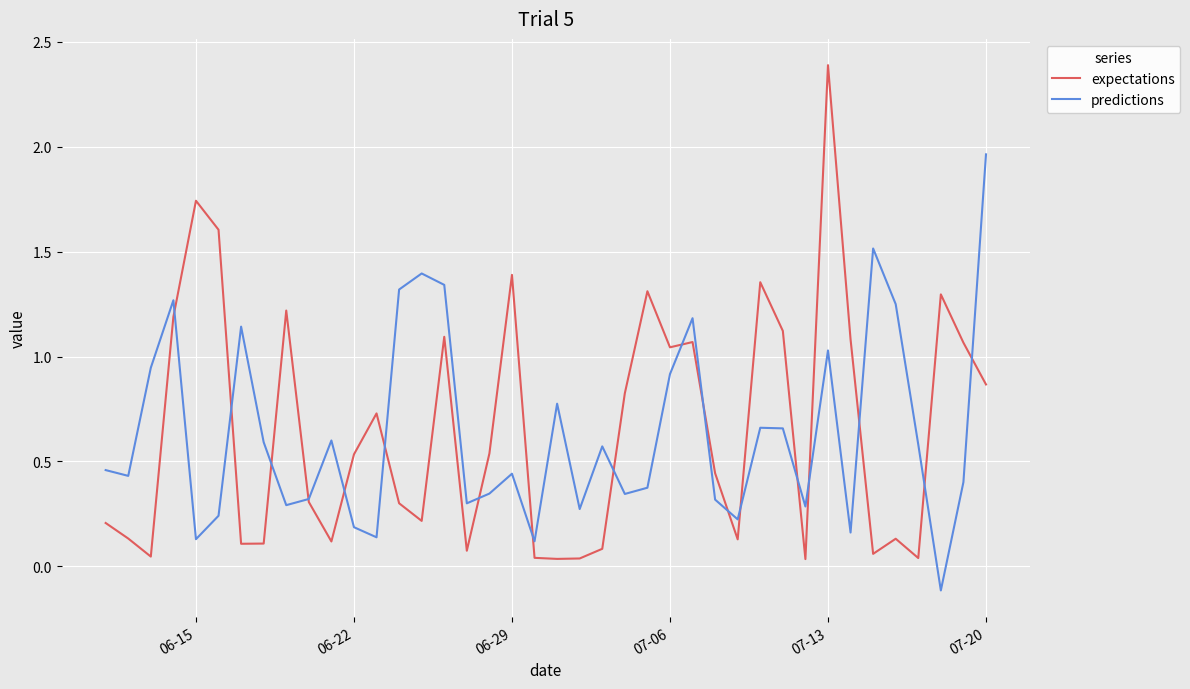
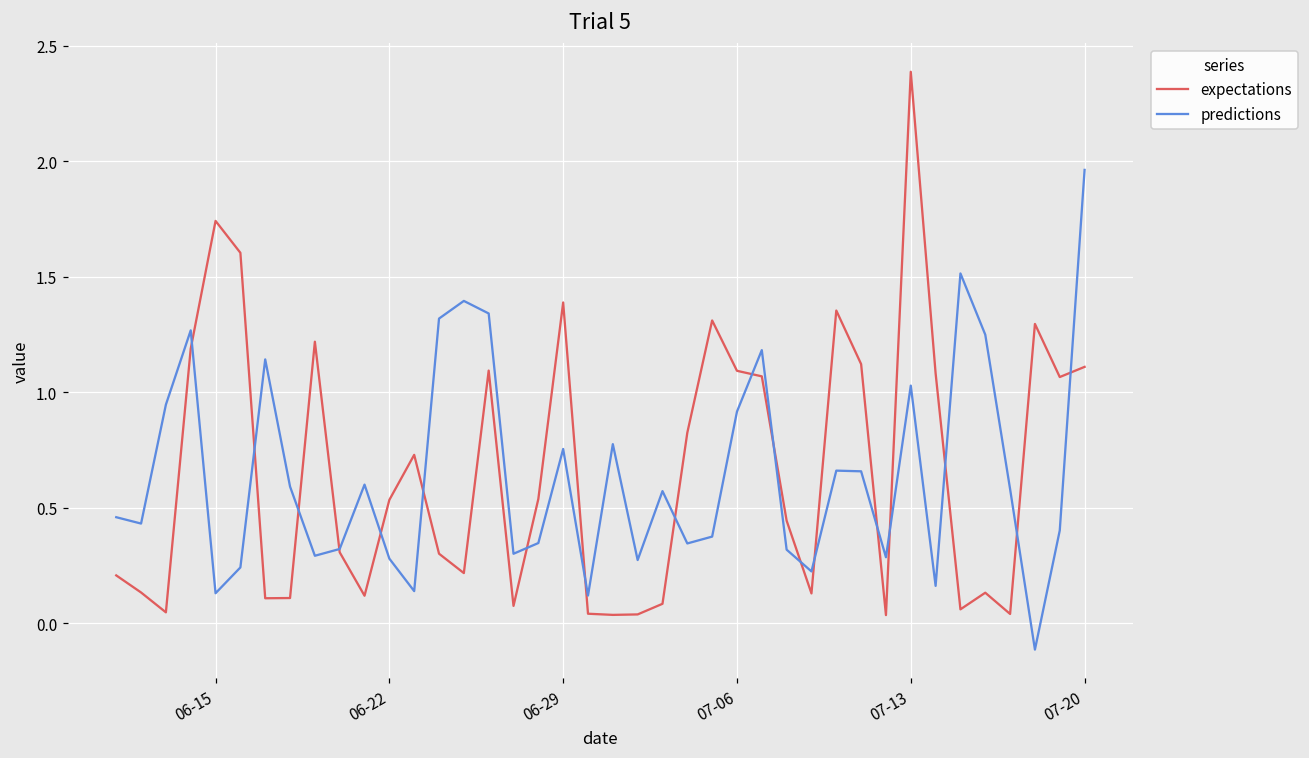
predictions, 06-22: 0.19 -> 0.28
predictions, 06-29: 0.44 -> 0.75
expectations, 07-06: 1.04 -> 1.09
expectations, 07-20: 0.87 -> 1.11
